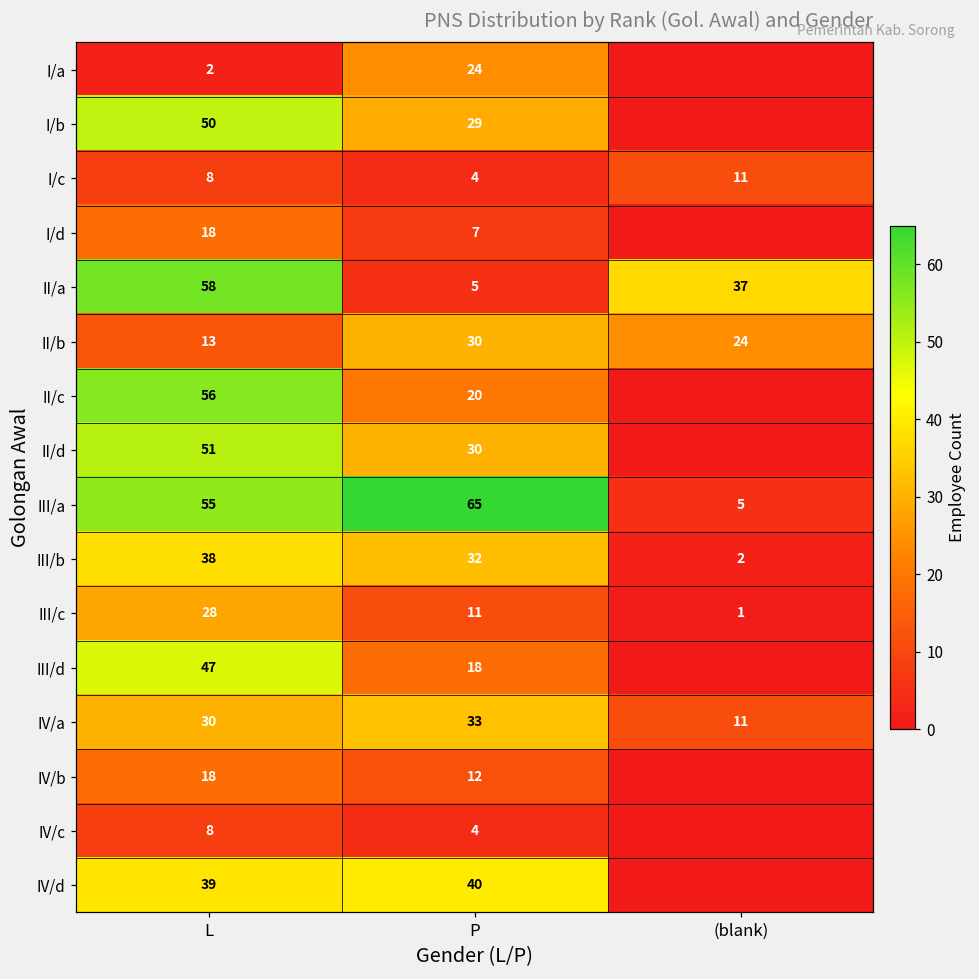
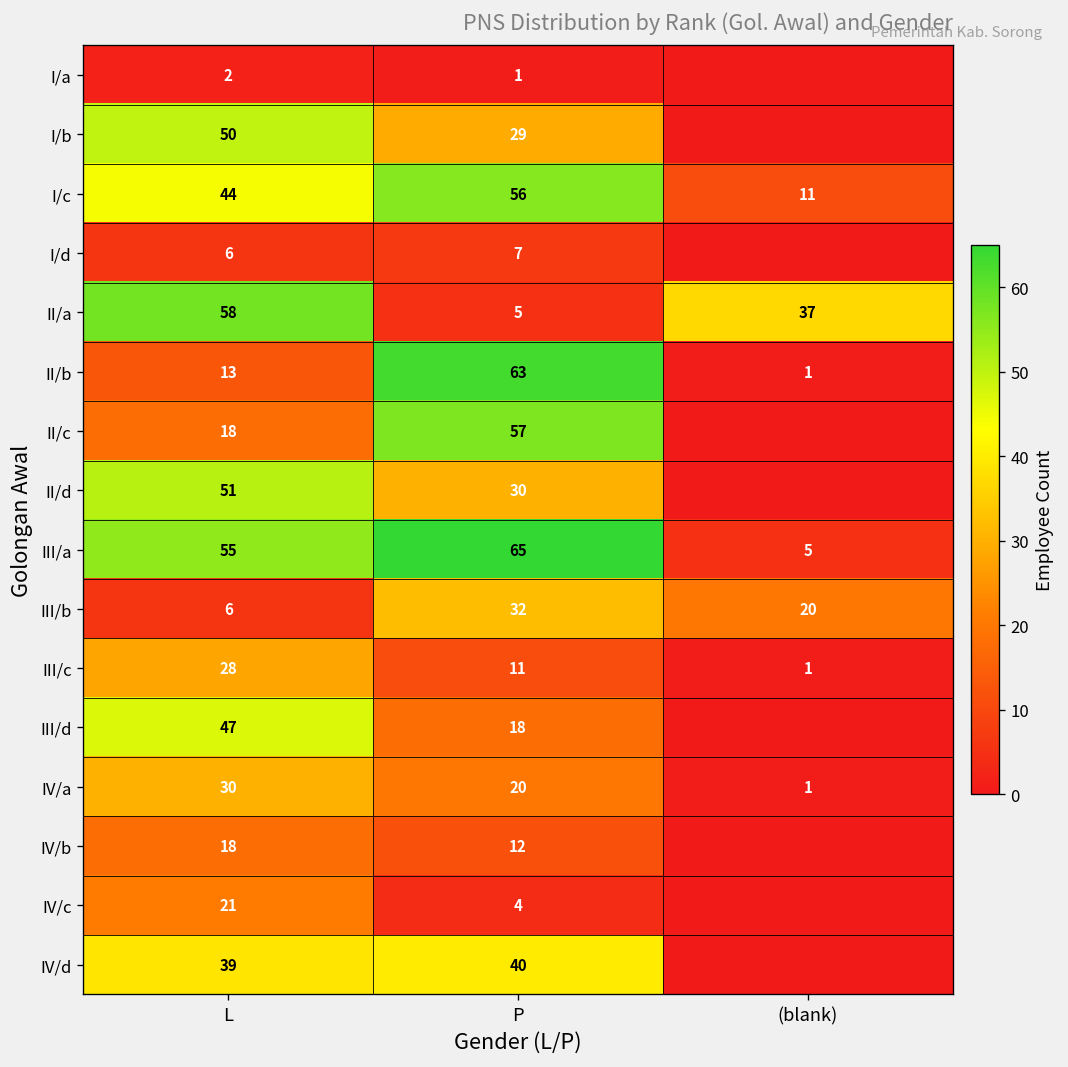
I/a, P: 24 -> 1
I/c, L: 8 -> 44
I/c, P: 4 -> 56
I/d, L: 18 -> 6
II/b, P: 30 -> 63
II/b, (blank): 24 -> 1
II/c, L: 56 -> 18
II/c, P: 20 -> 57
III/b, L: 38 -> 6
III/b, (blank): 2 -> 20
IV/a, P: 33 -> 20
IV/a, (blank): 11 -> 1
IV/c, L: 8 -> 21
